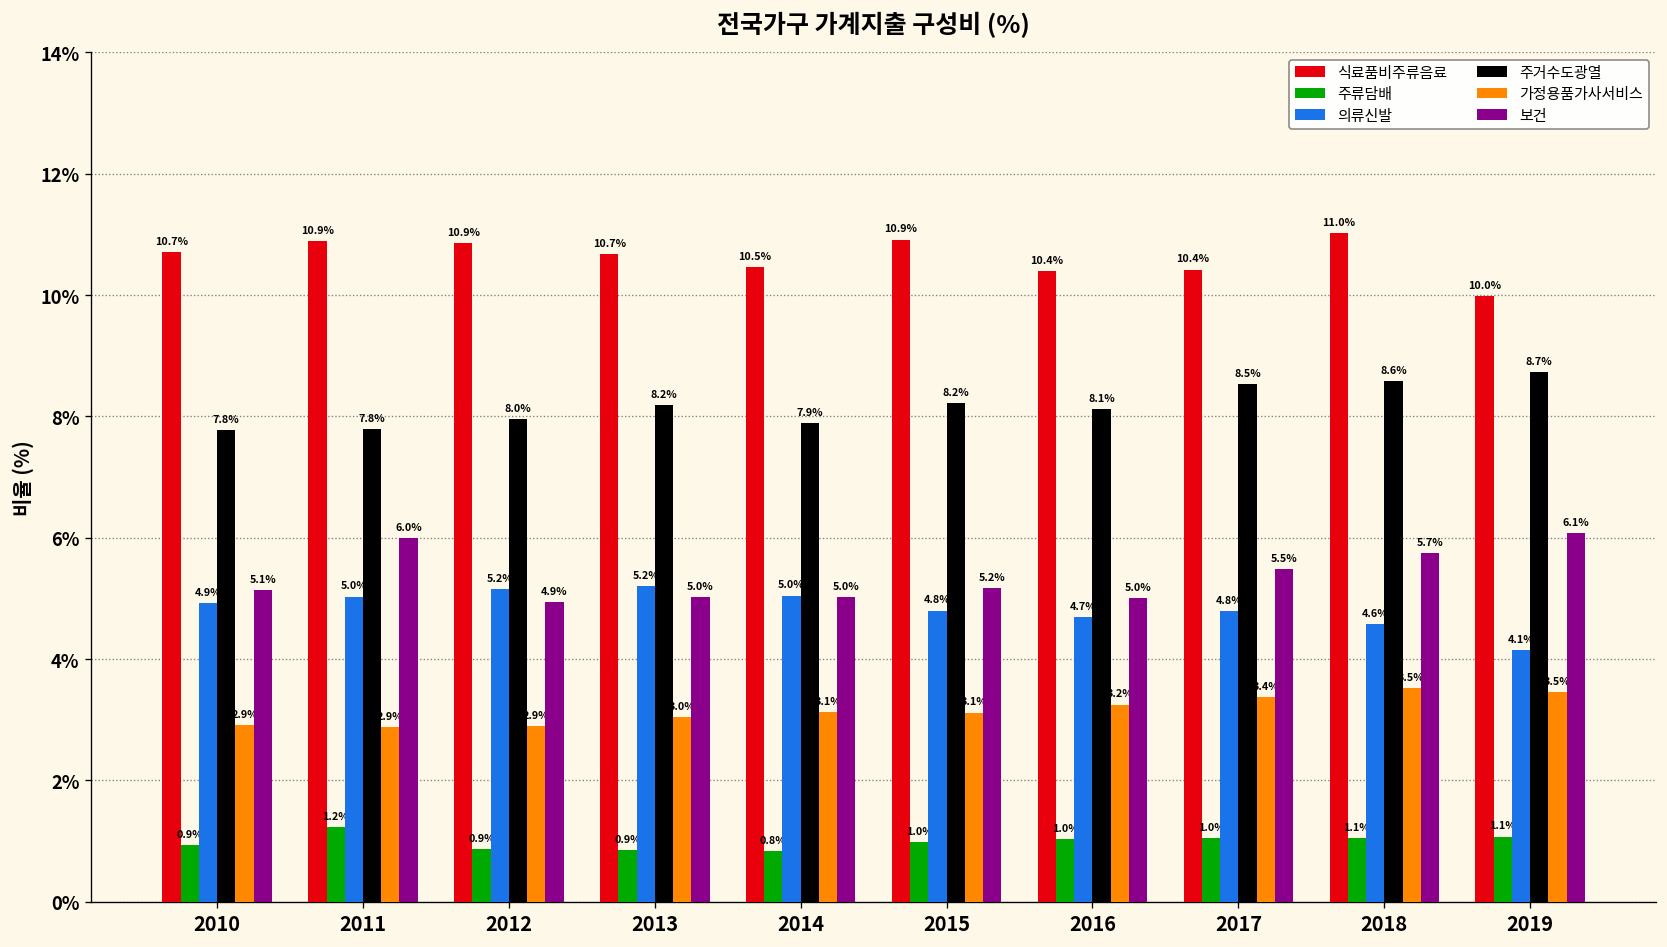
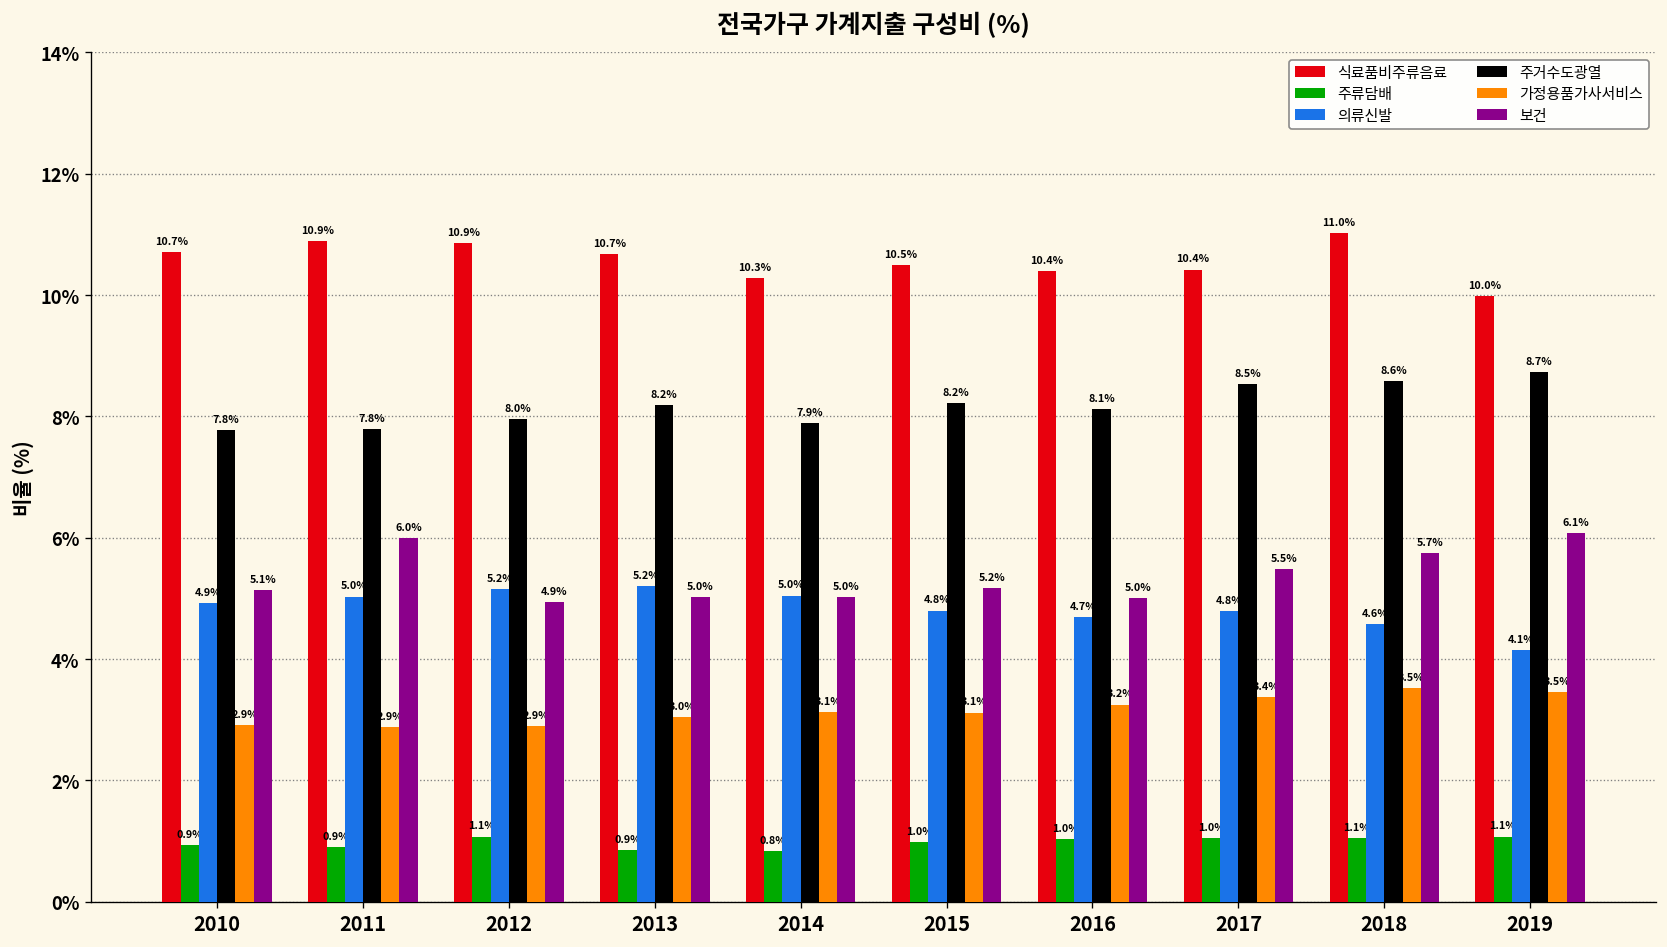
주류담배, 2011: 1.2% -> 0.9%
주류담배, 2012: 0.9% -> 1.1%
식료품비주류음료, 2014: 10.5% -> 10.3%
식료품비주류음료, 2015: 10.9% -> 10.5%
